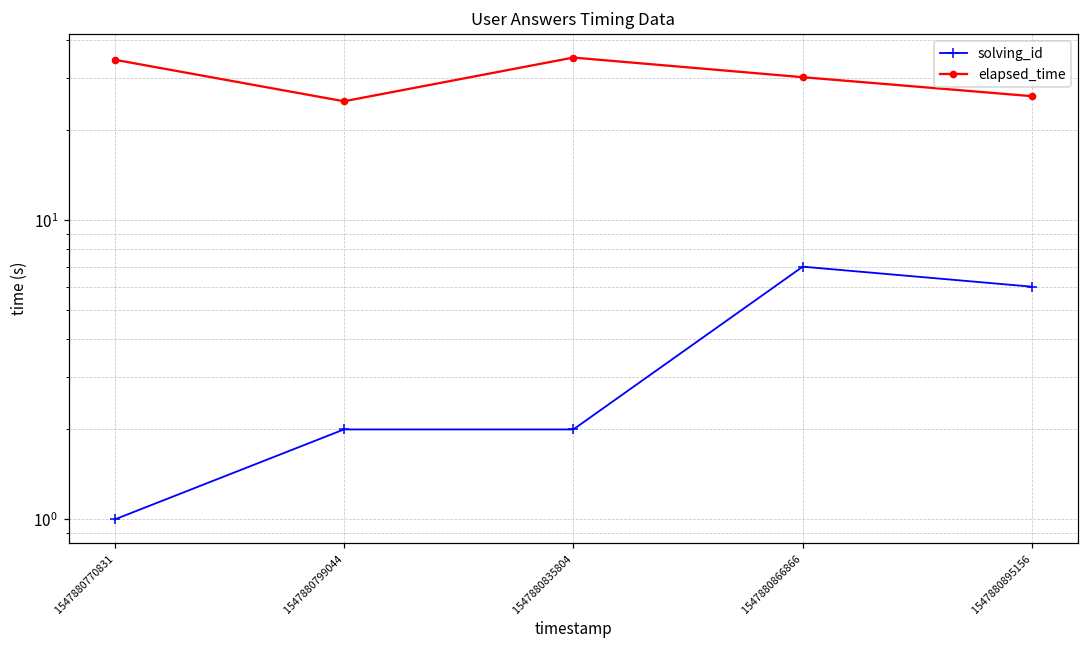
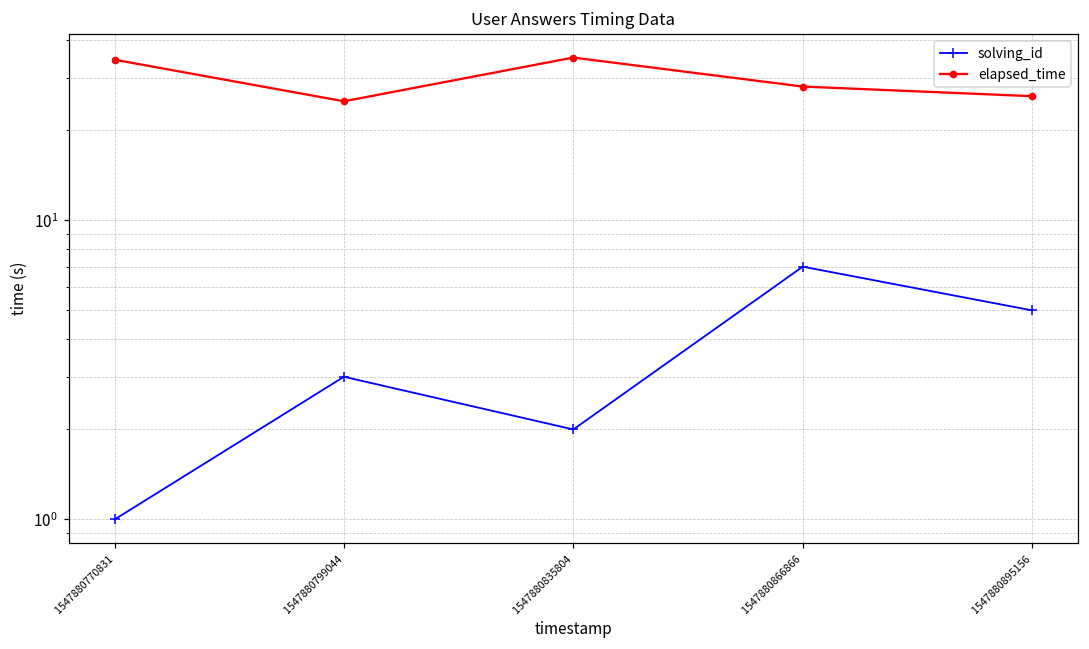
solving_id, 1547880799044: 2 -> 3
elapsed_time, 1547880866866: 30 -> 28
solving_id, 1547880895156: 6 -> 5
